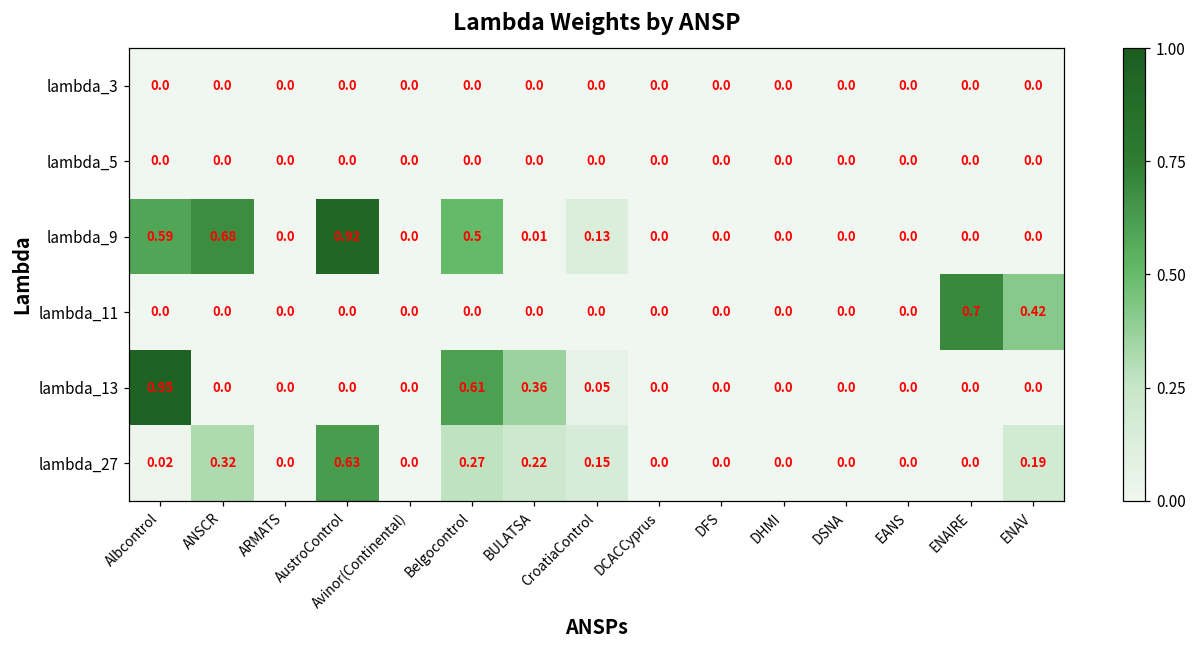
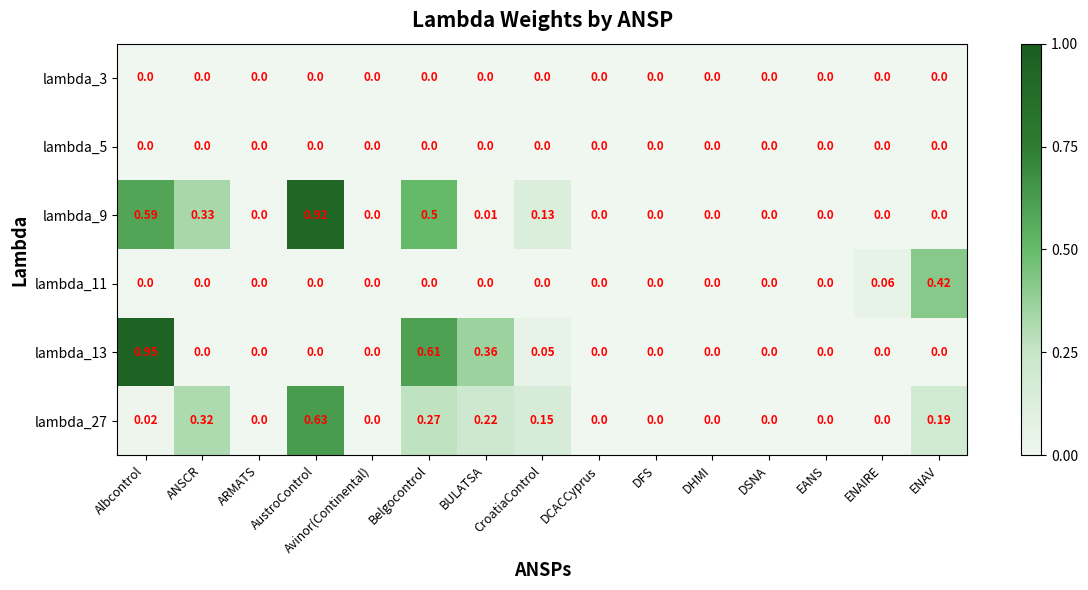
lambda_9, ANSCR: 0.68 -> 0.33
lambda_11, ENAIRE: 0.7 -> 0.06
